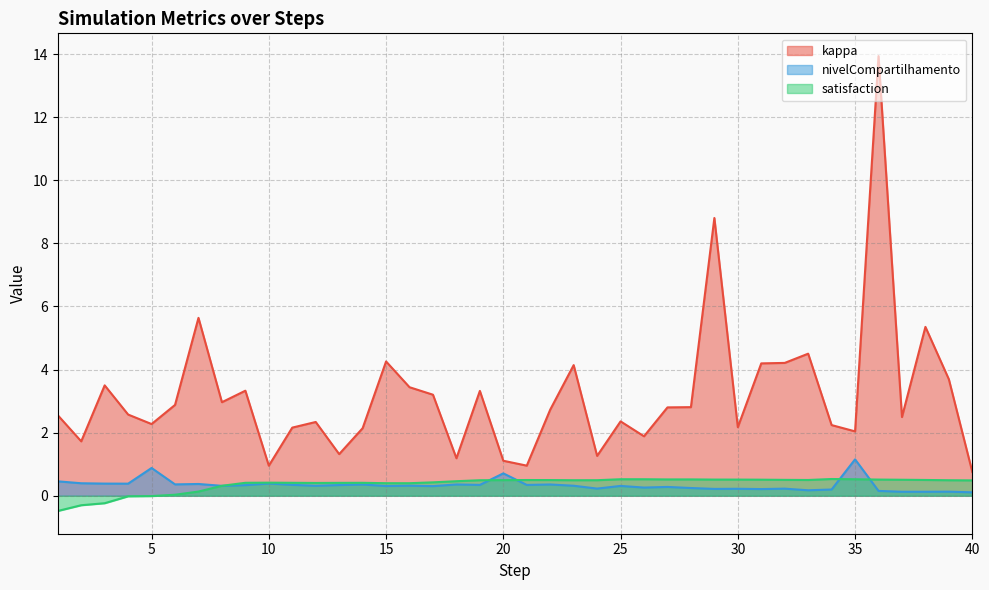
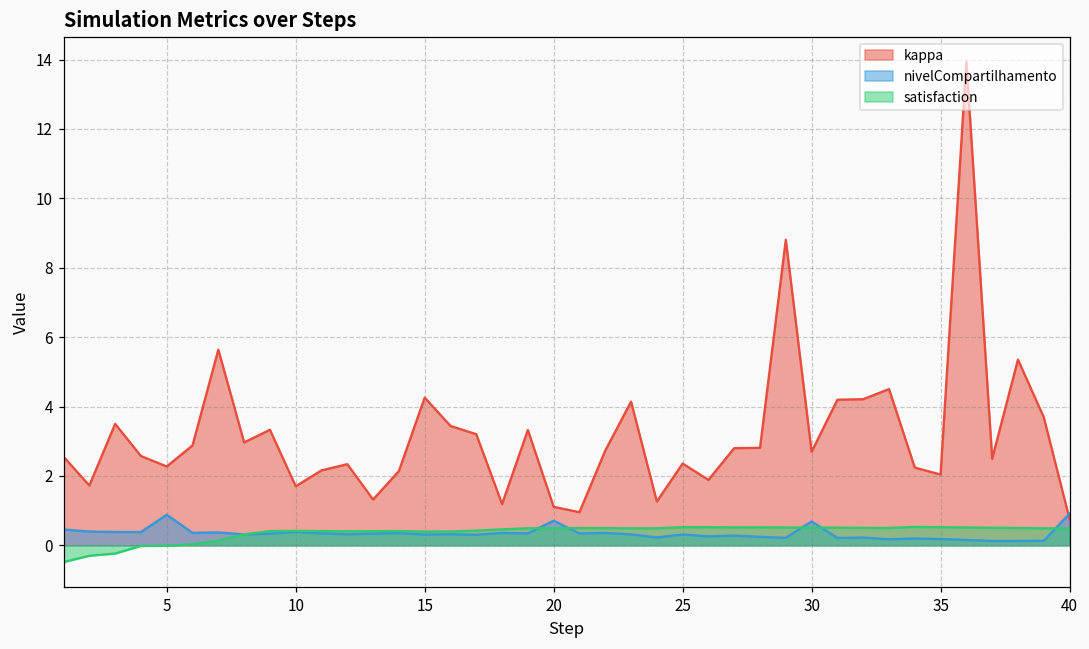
kappa, 10: 1.0 -> 1.7
kappa, 30: 2.2 -> 2.7
nivelCompartilhamento, 30: 0.2 -> 0.7
nivelCompartilhamento, 35: 1.2 -> 0.2
nivelCompartilhamento, 40: 0.1 -> 0.9
